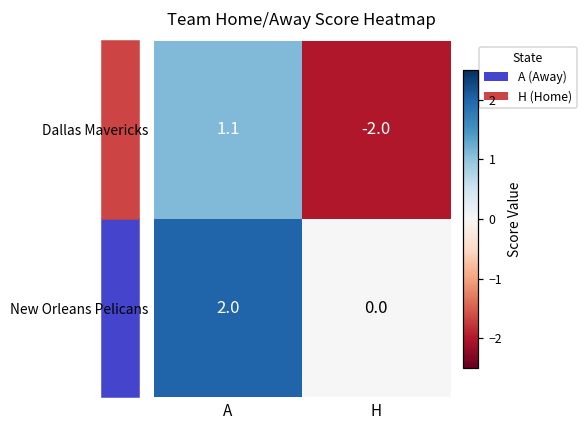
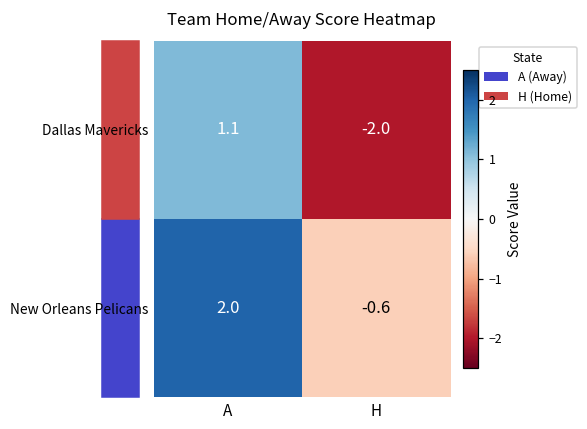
New Orleans Pelicans, H: 0.0 -> -0.6
